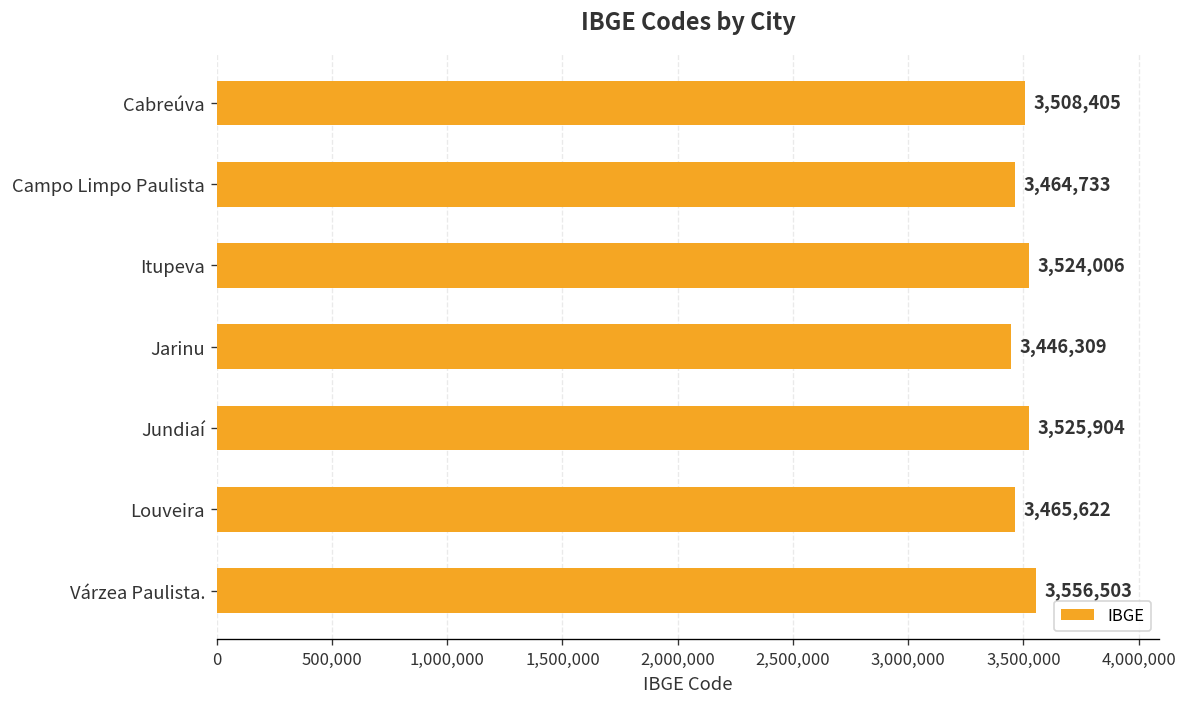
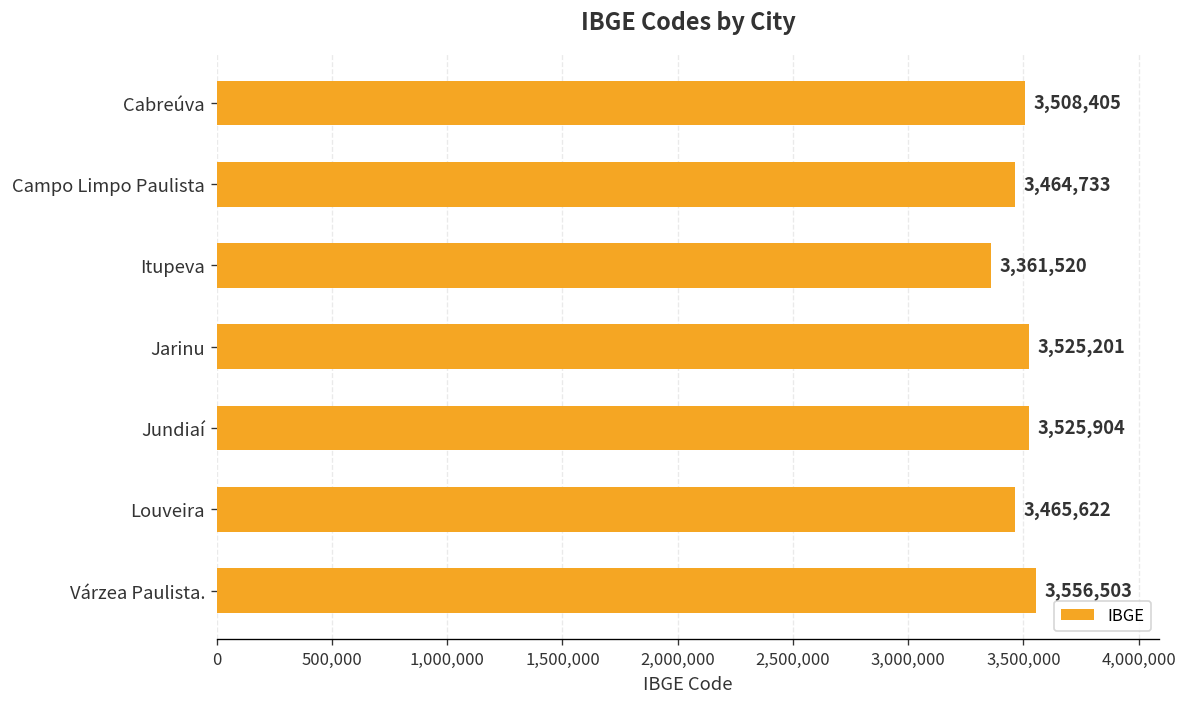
Itupeva: 3,524,006 -> 3,361,520
Jarinu: 3,446,309 -> 3,525,201
